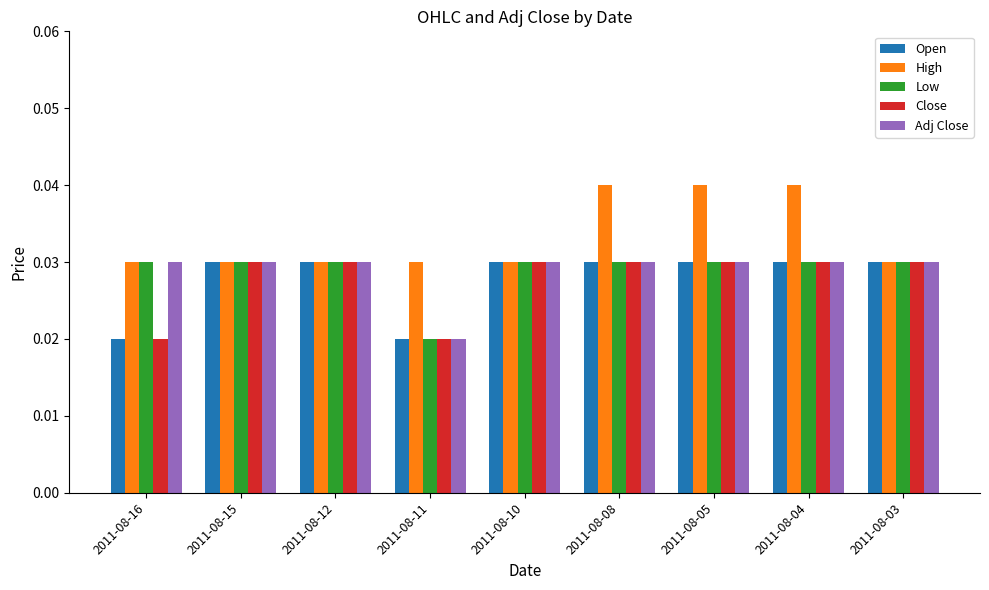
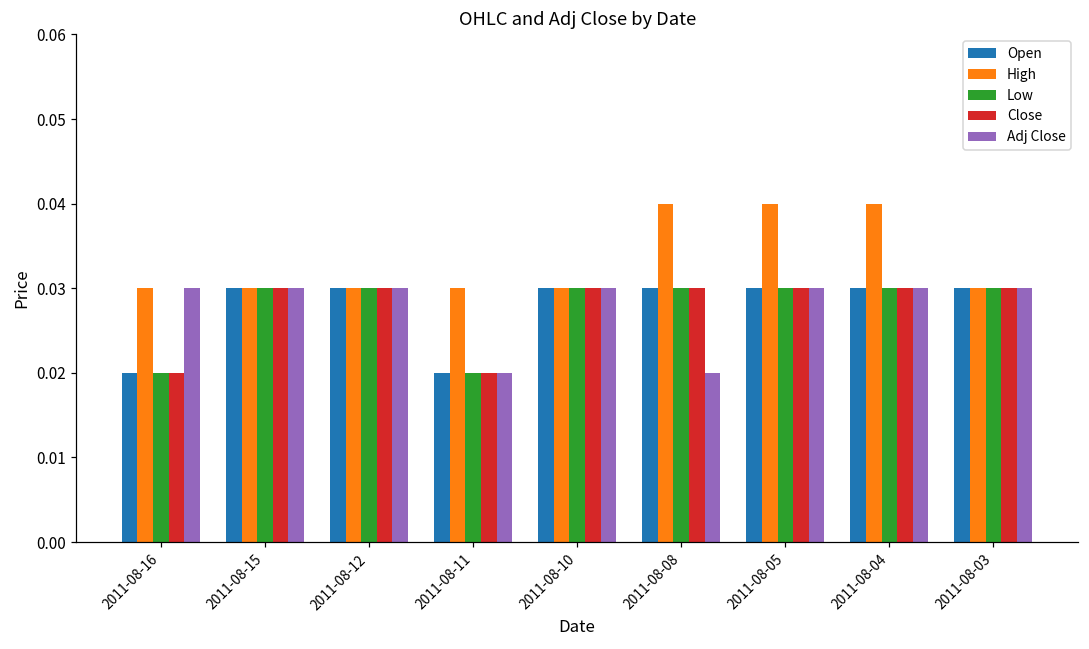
Low, 2011-08-16: 0.03 -> 0.02
Adj Close, 2011-08-08: 0.03 -> 0.02
